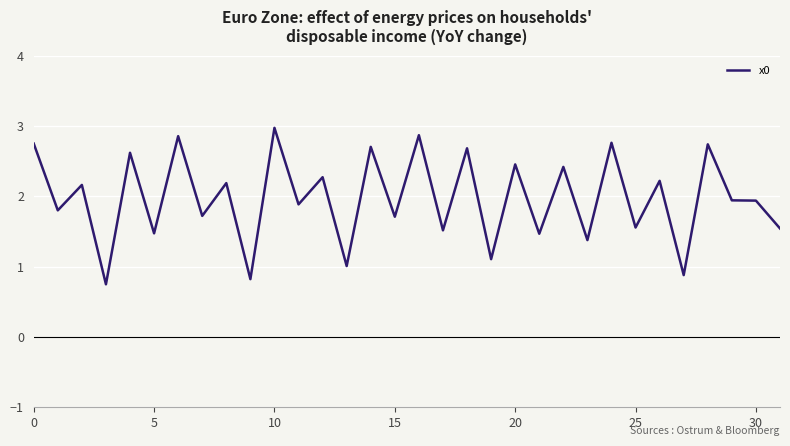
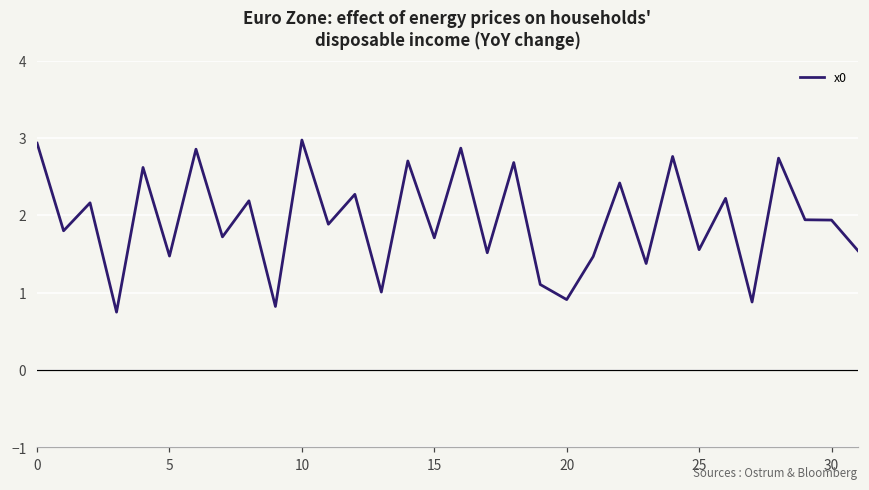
0: 2.7 -> 2.9
20: 2.5 -> 0.9
